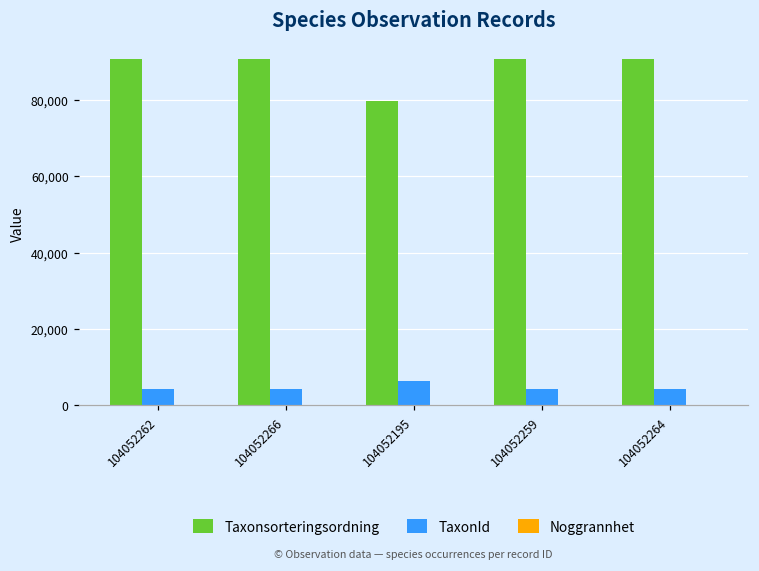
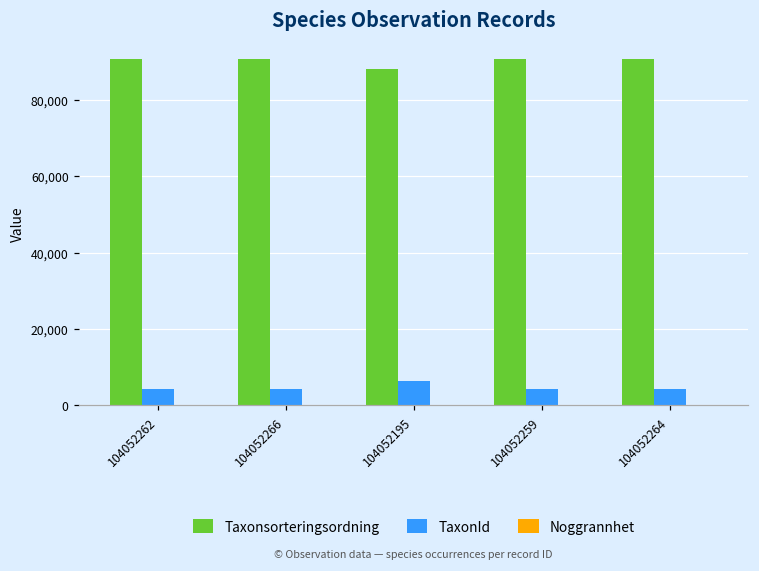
Taxonsorteringsordning, 104052195: 80,000 -> 88,000
